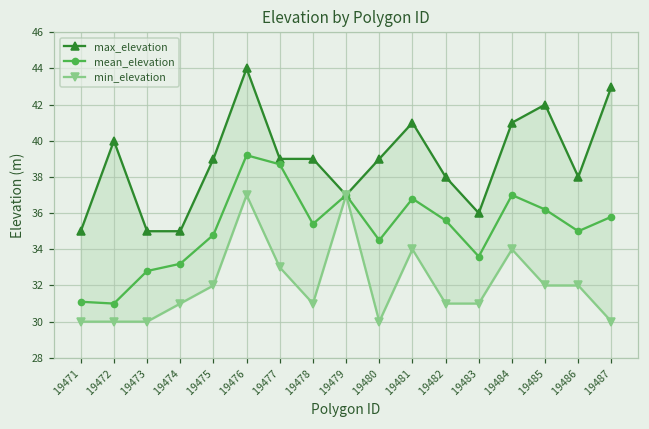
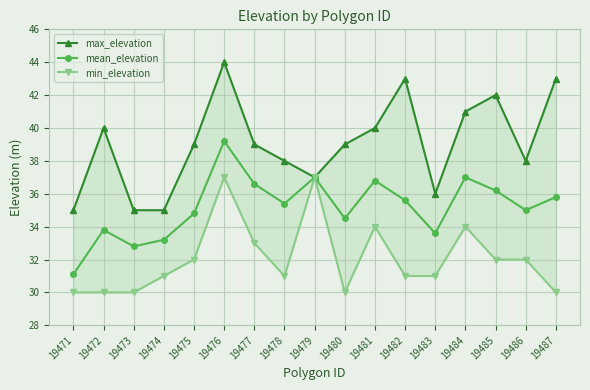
mean_elevation, 19472: 31.0 -> 33.8
mean_elevation, 19477: 38.7 -> 36.6
max_elevation, 19478: 39 -> 38
max_elevation, 19481: 41 -> 40
max_elevation, 19482: 38 -> 43
